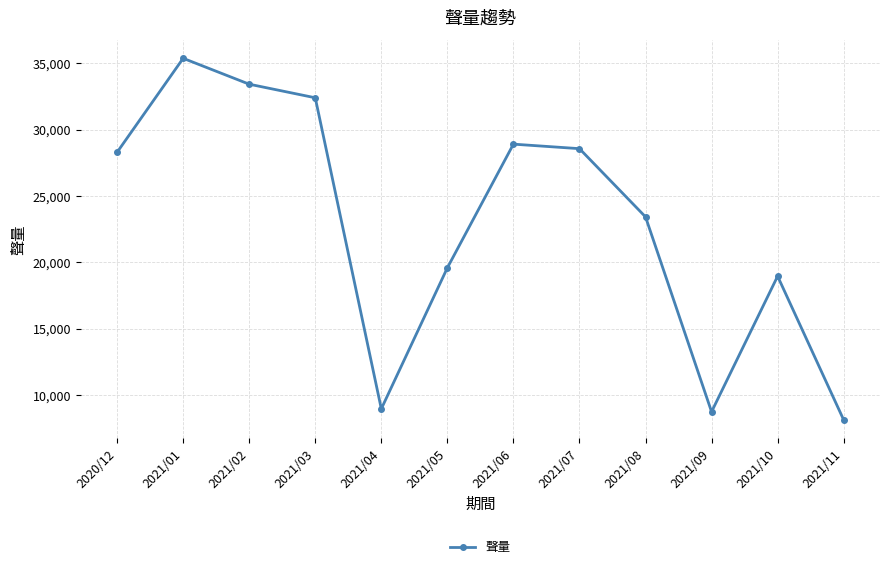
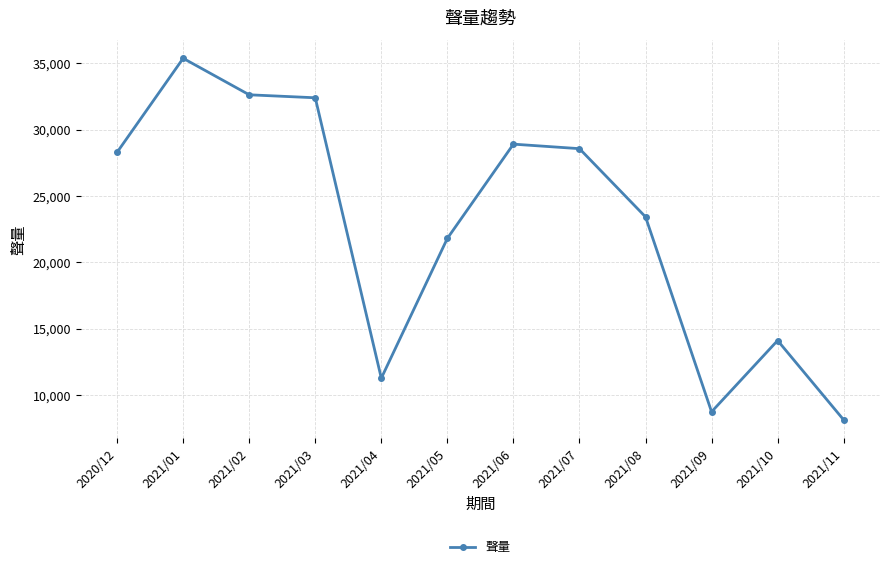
2021/02: 33,400 -> 32,600
2021/04: 8,900 -> 11,300
2021/05: 19,600 -> 21,800
2021/10: 18,900 -> 14,100
